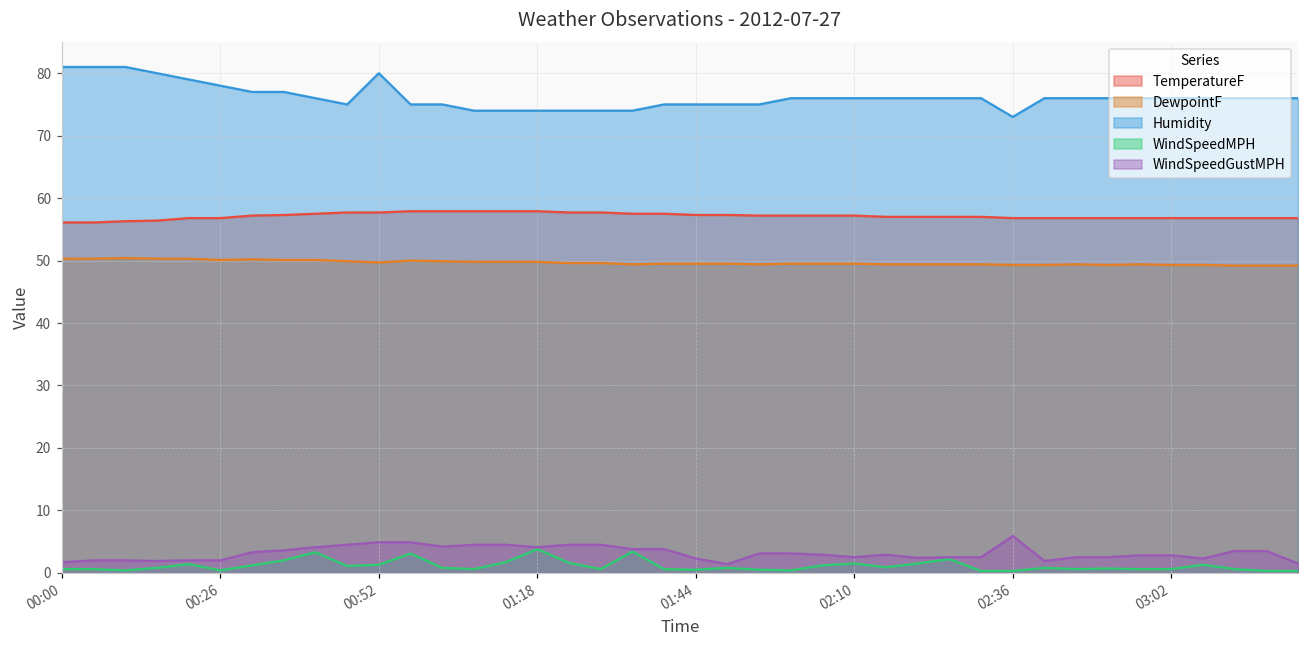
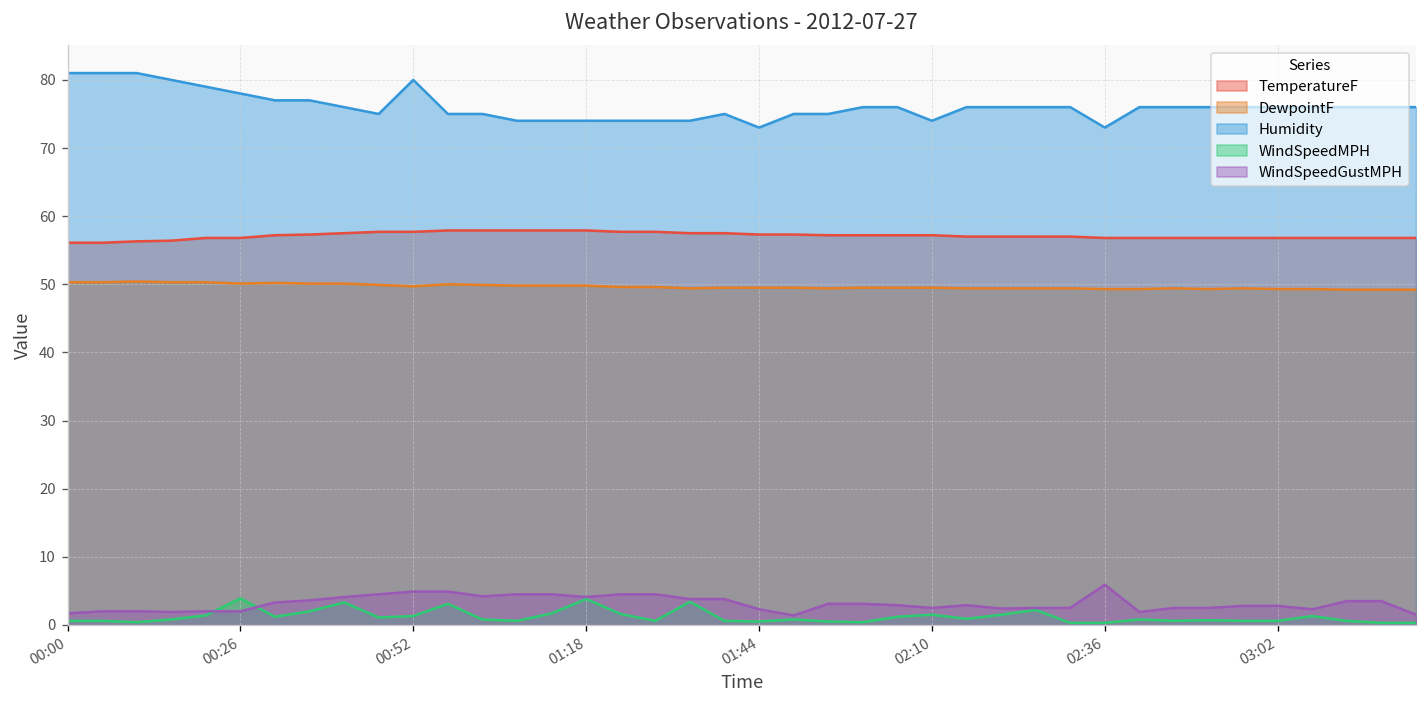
WindSpeedMPH, 00:26: 0 -> 4
Humidity, 01:44: 75 -> 73
Humidity, 02:10: 76 -> 74
